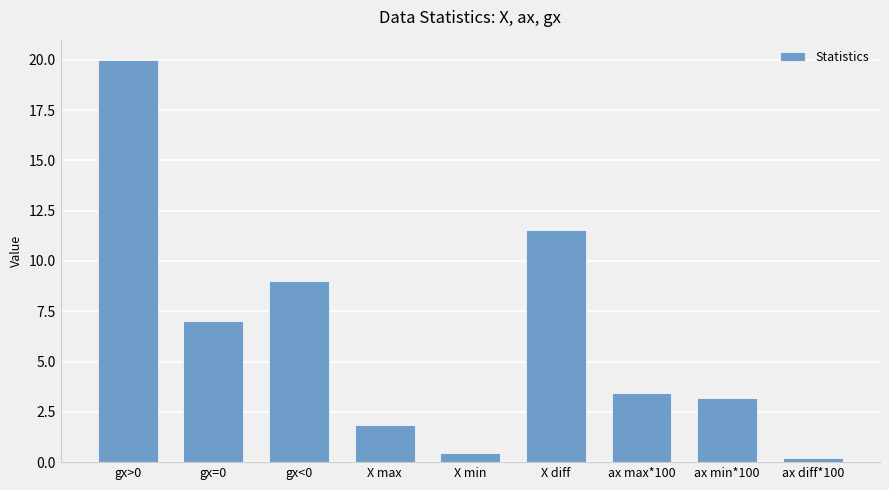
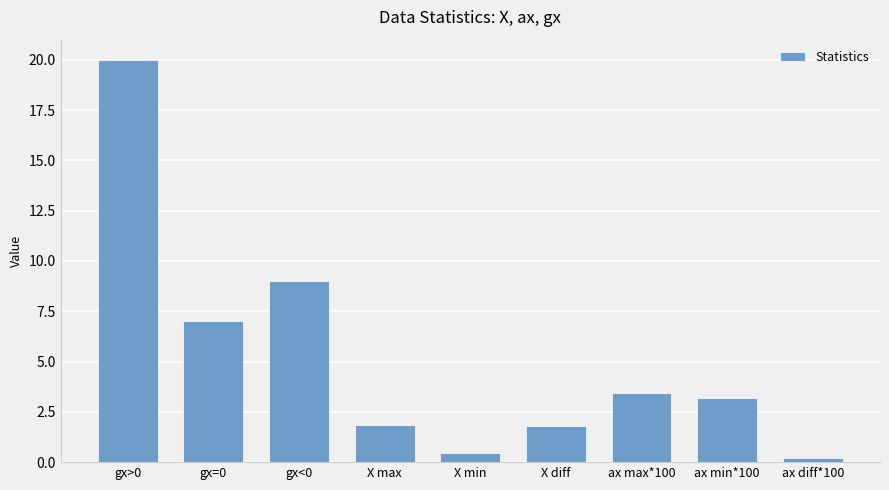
X diff: 11.5 -> 1.8
